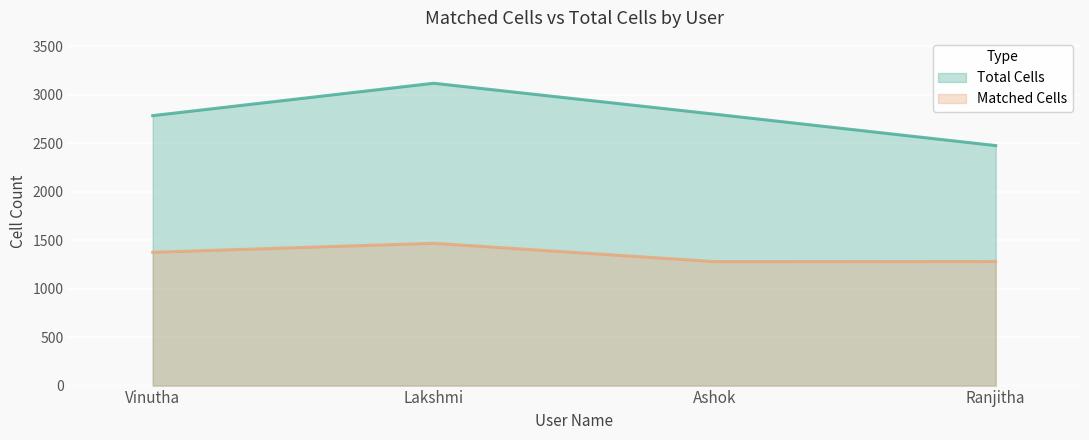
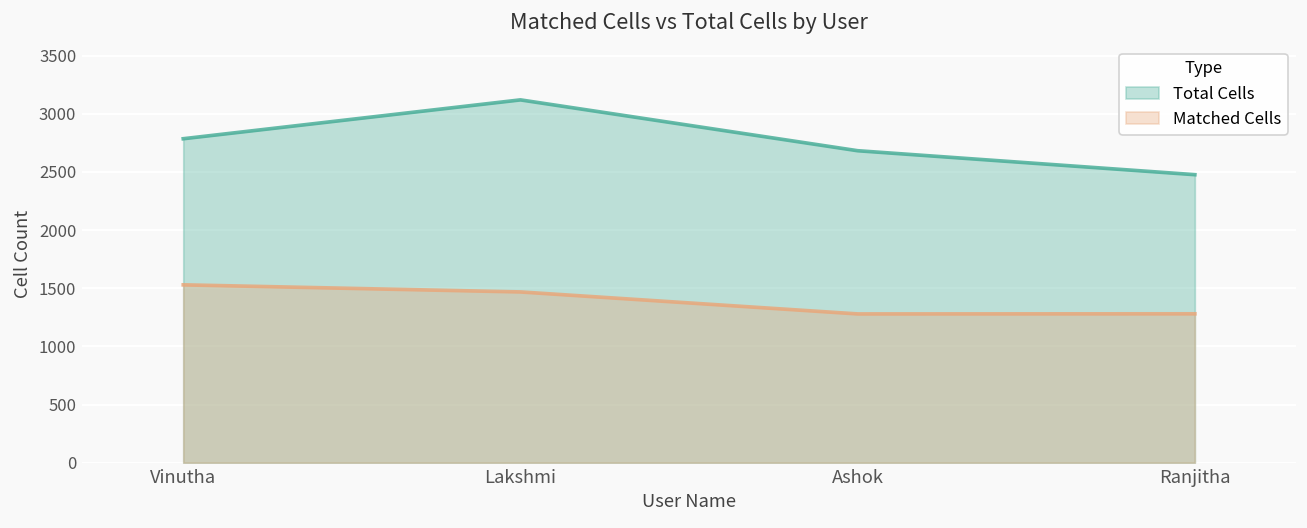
Matched Cells, Vinutha: 1400 -> 1500
Total Cells, Ashok: 2800 -> 2700
